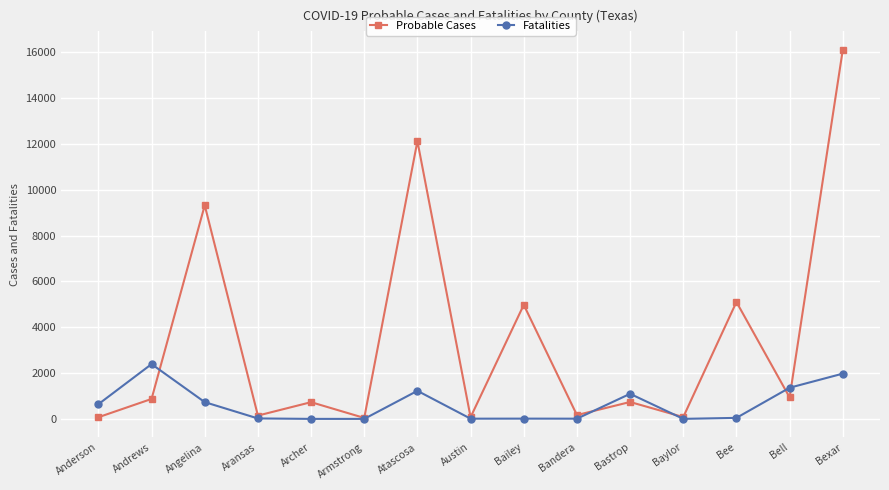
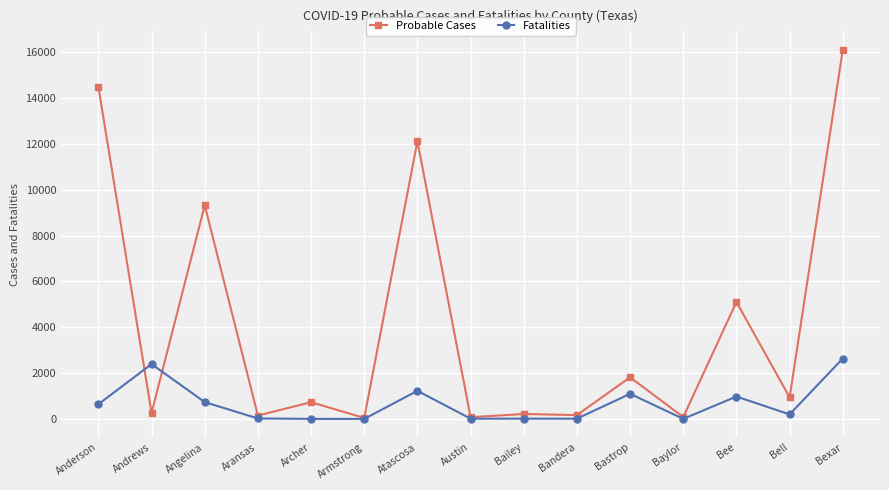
Probable Cases, Anderson: 100 -> 14500
Probable Cases, Andrews: 900 -> 300
Probable Cases, Bailey: 5000 -> 200
Probable Cases, Bastrop: 700 -> 1800
Fatalities, Bee: 100 -> 1000
Fatalities, Bell: 1400 -> 200
Fatalities, Bexar: 2000 -> 2600
